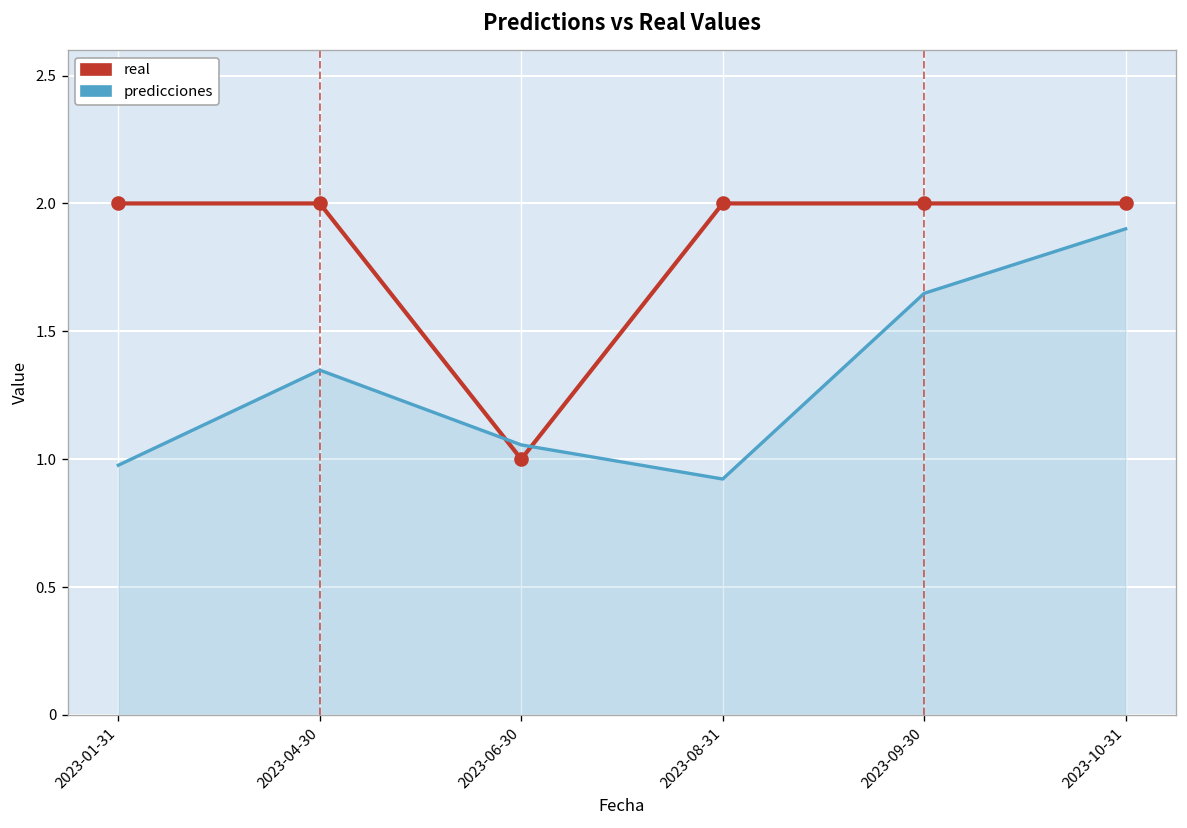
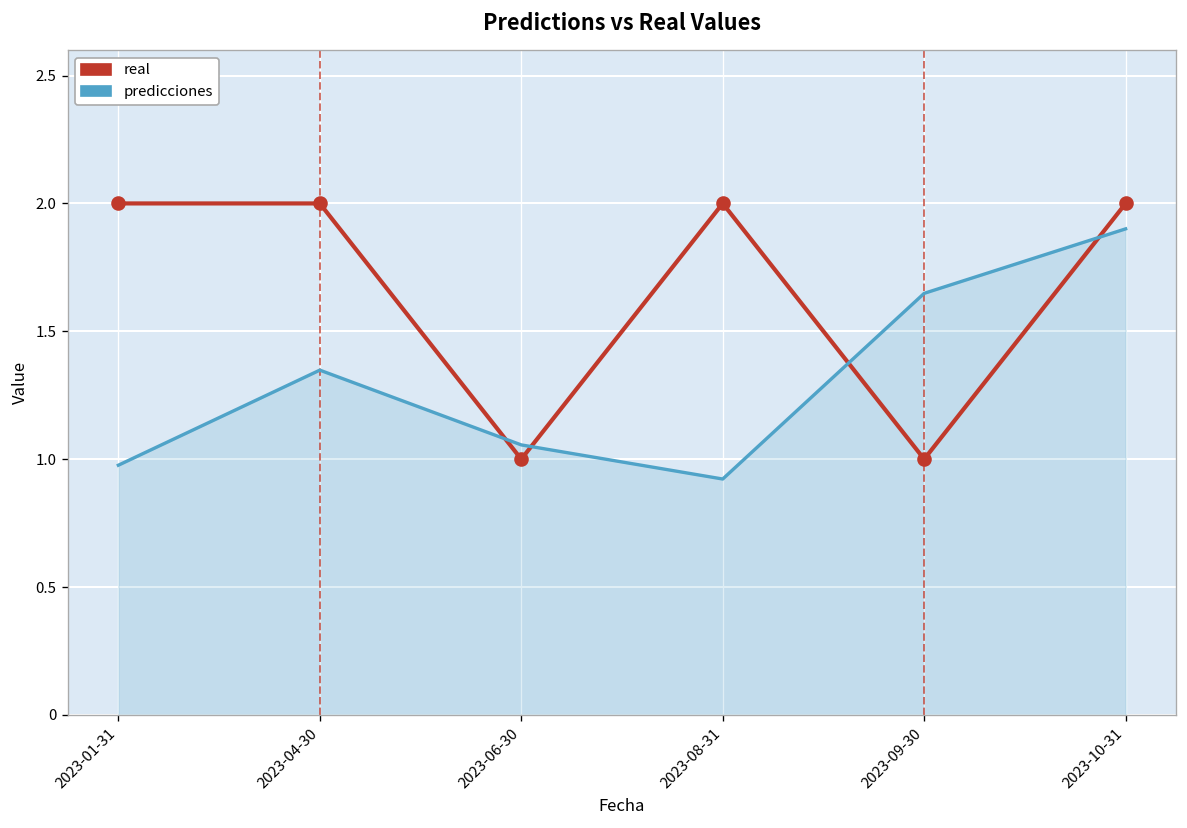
real, 2023-09-30: 2 -> 1
